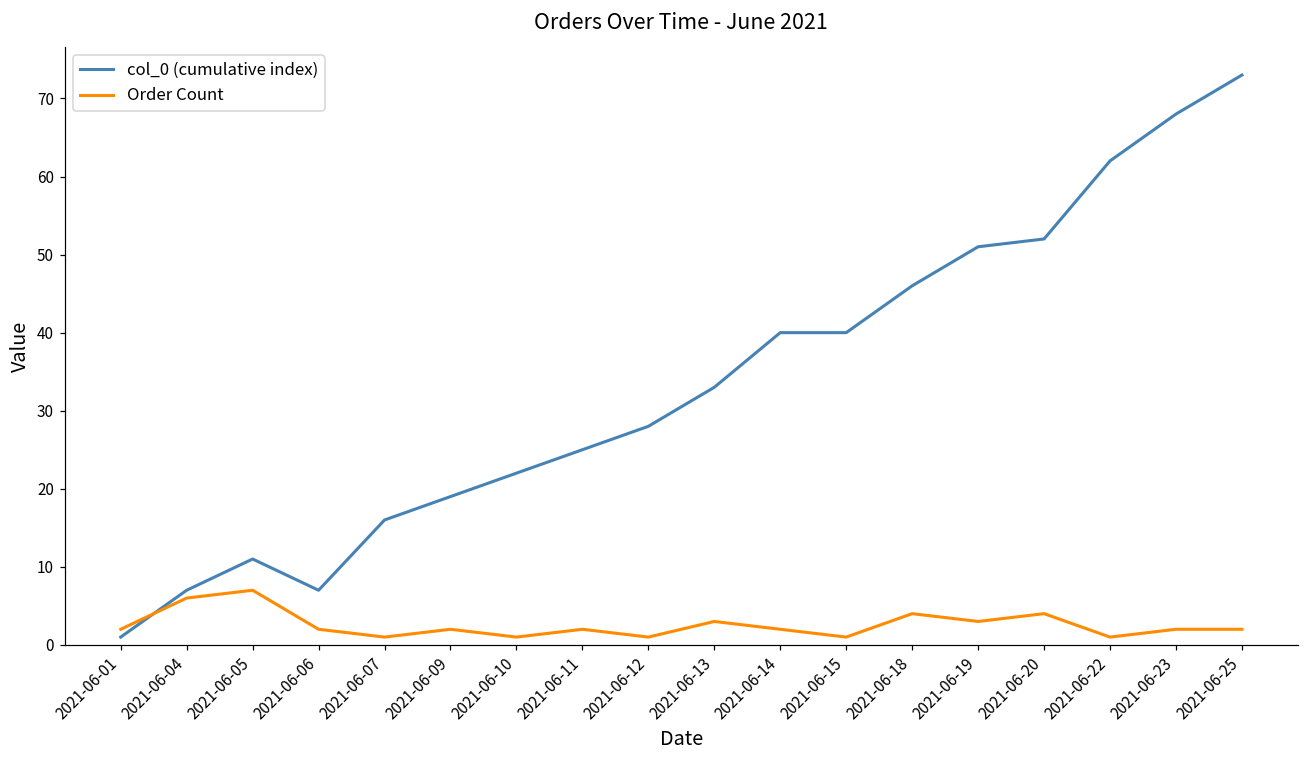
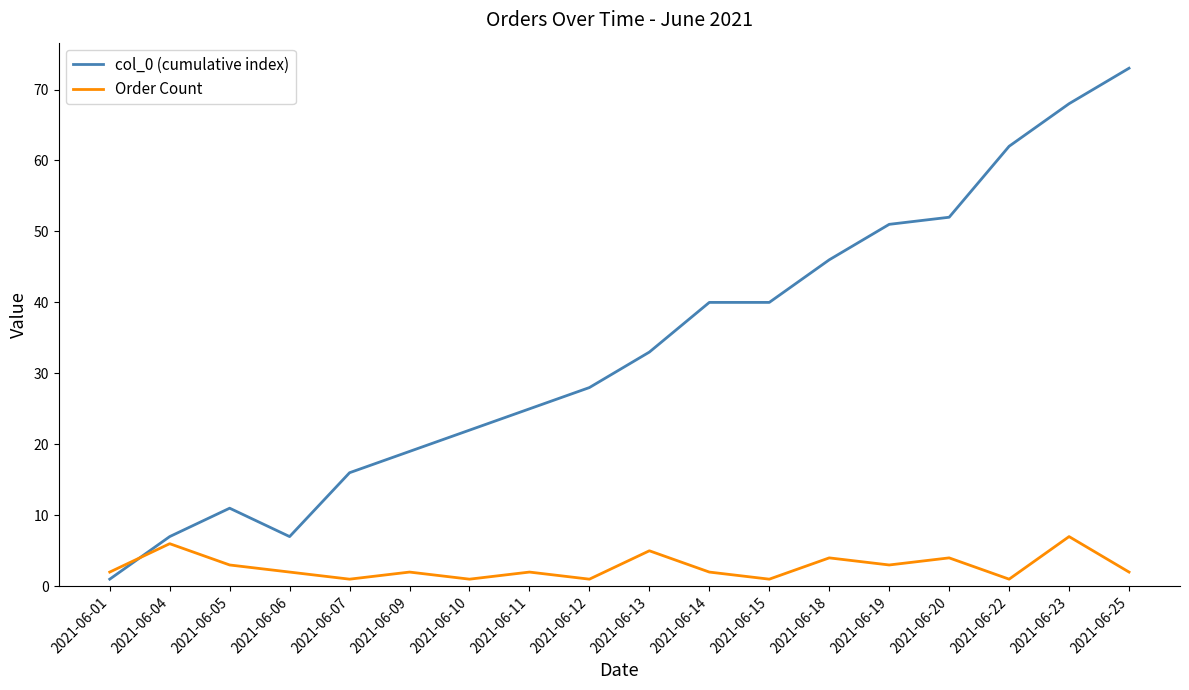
Order Count, 2021-06-05: 7 -> 3
Order Count, 2021-06-13: 3 -> 5
Order Count, 2021-06-23: 2 -> 7
